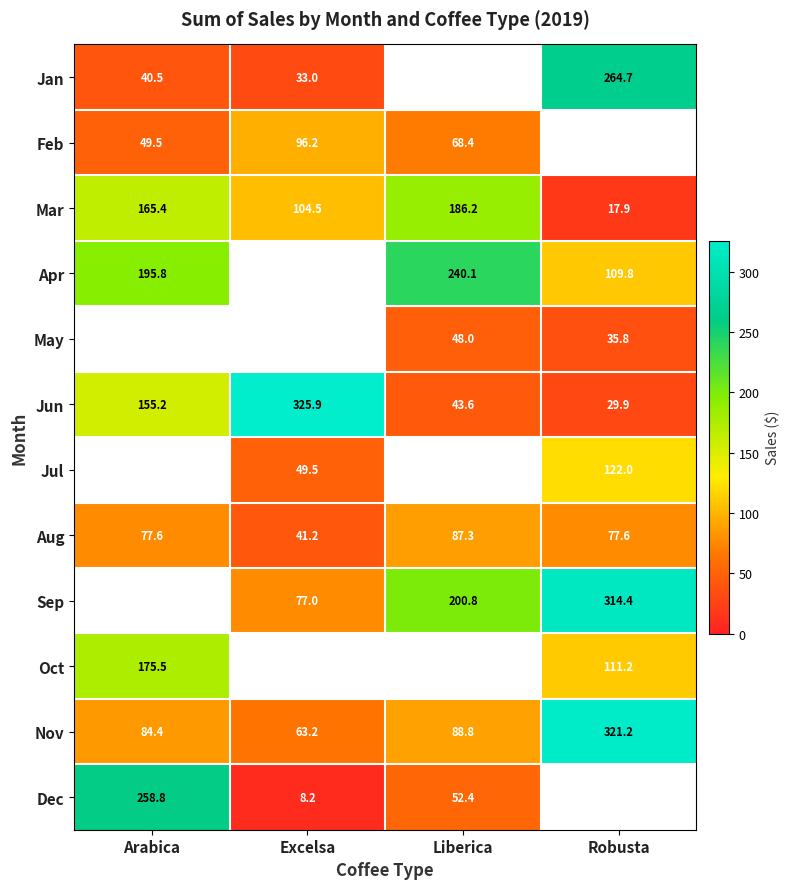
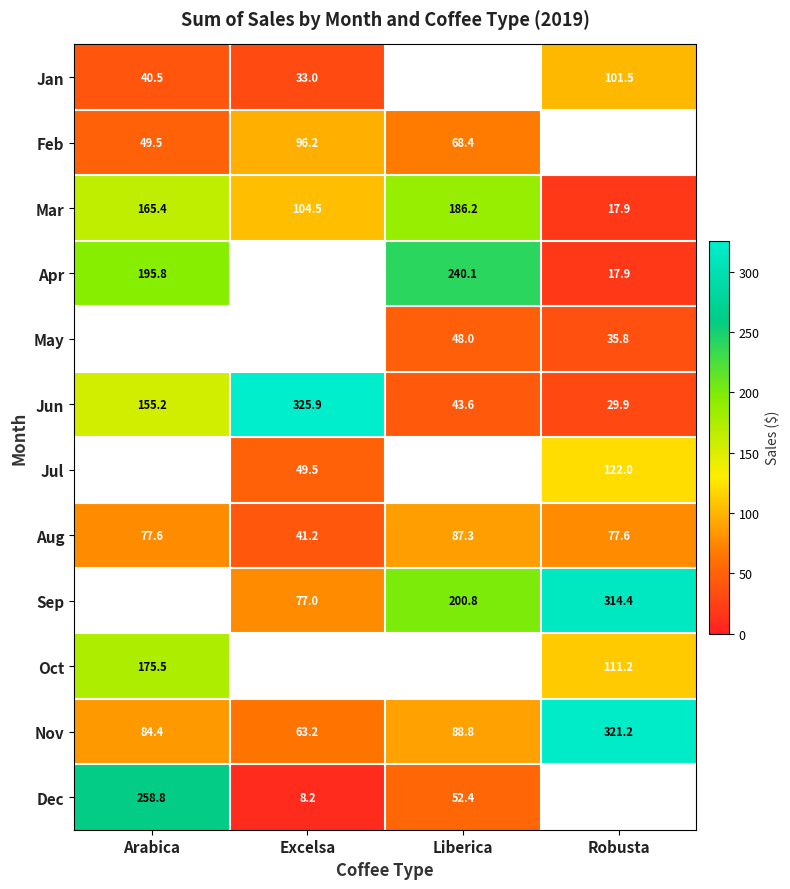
Jan, Robusta: 264.7 -> 101.5
Apr, Robusta: 109.8 -> 17.9
